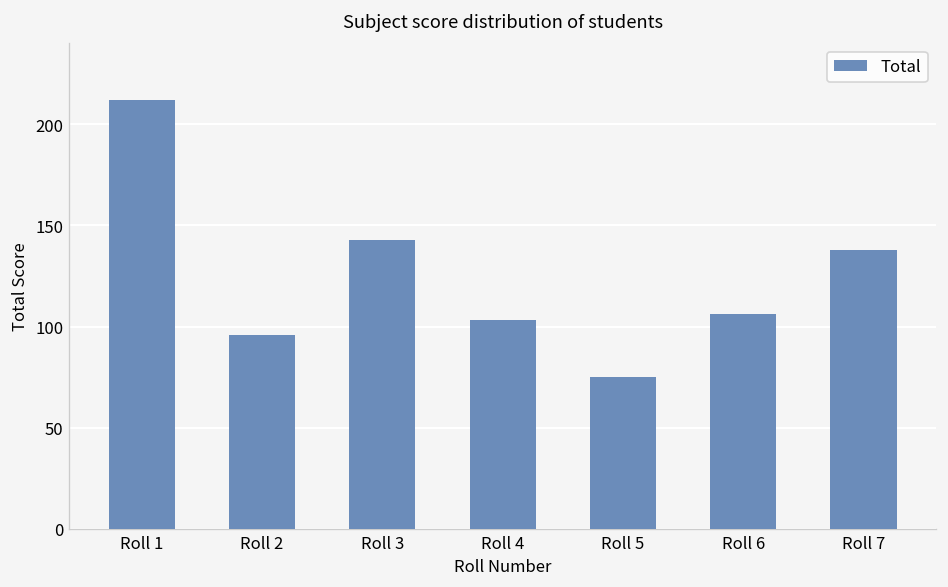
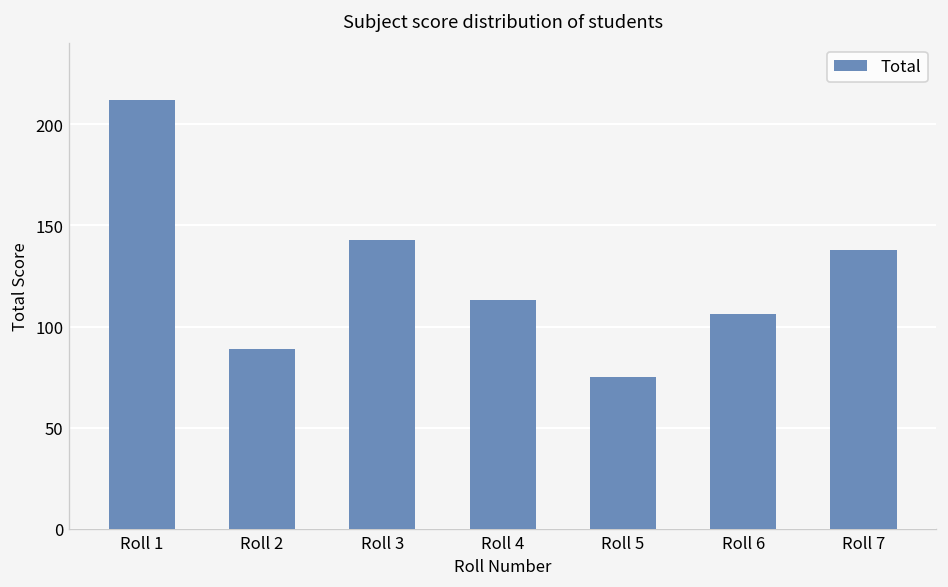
Roll 2: 96 -> 89
Roll 4: 103 -> 113
